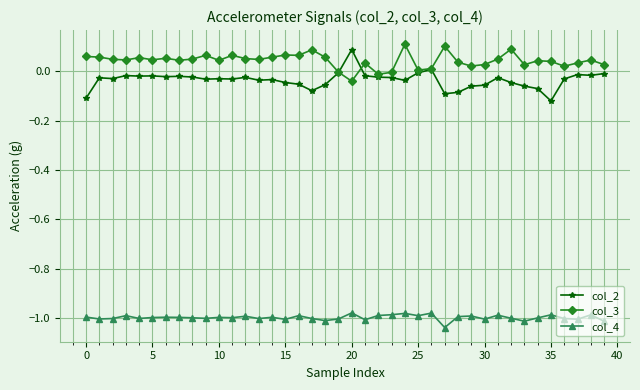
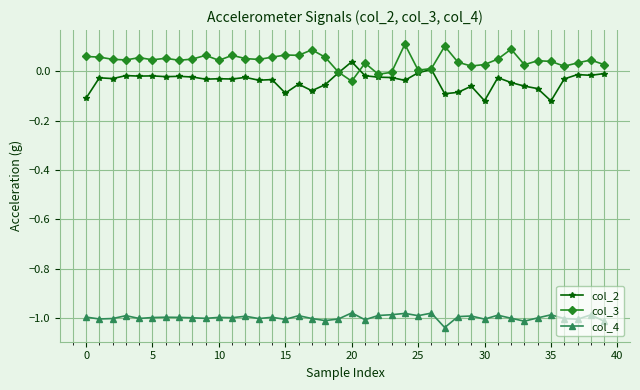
col_2, 15: -0.05 -> -0.09
col_2, 20: 0.09 -> 0.04
col_2, 30: -0.06 -> -0.12
